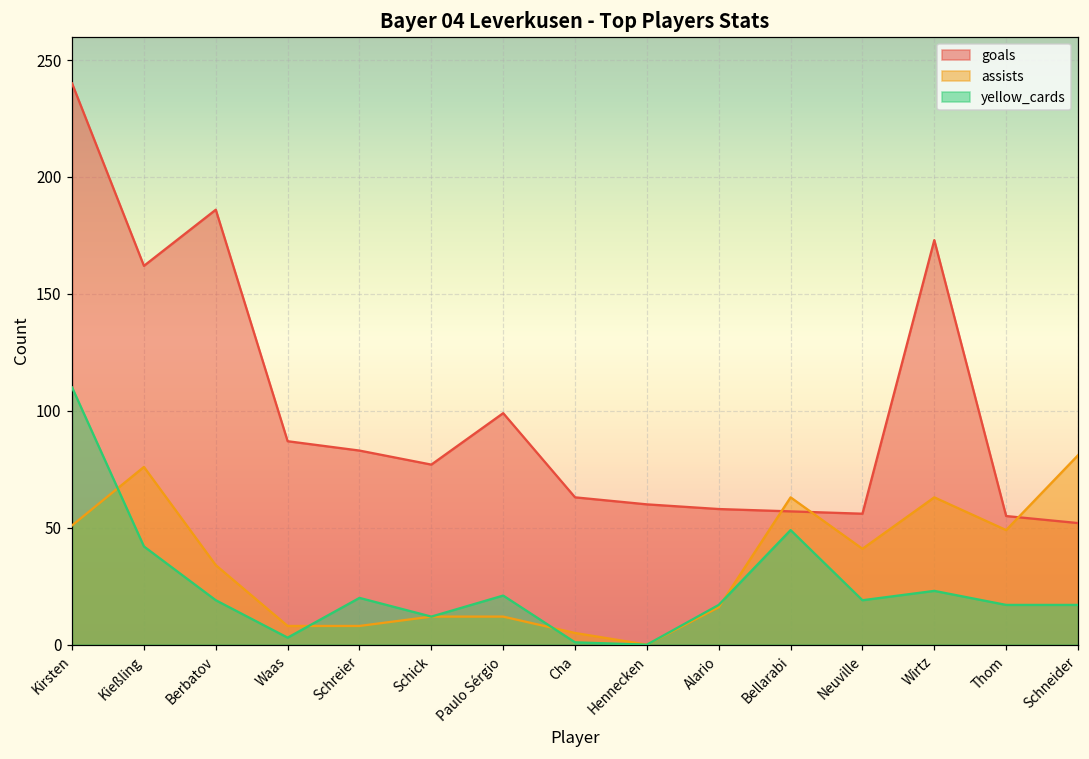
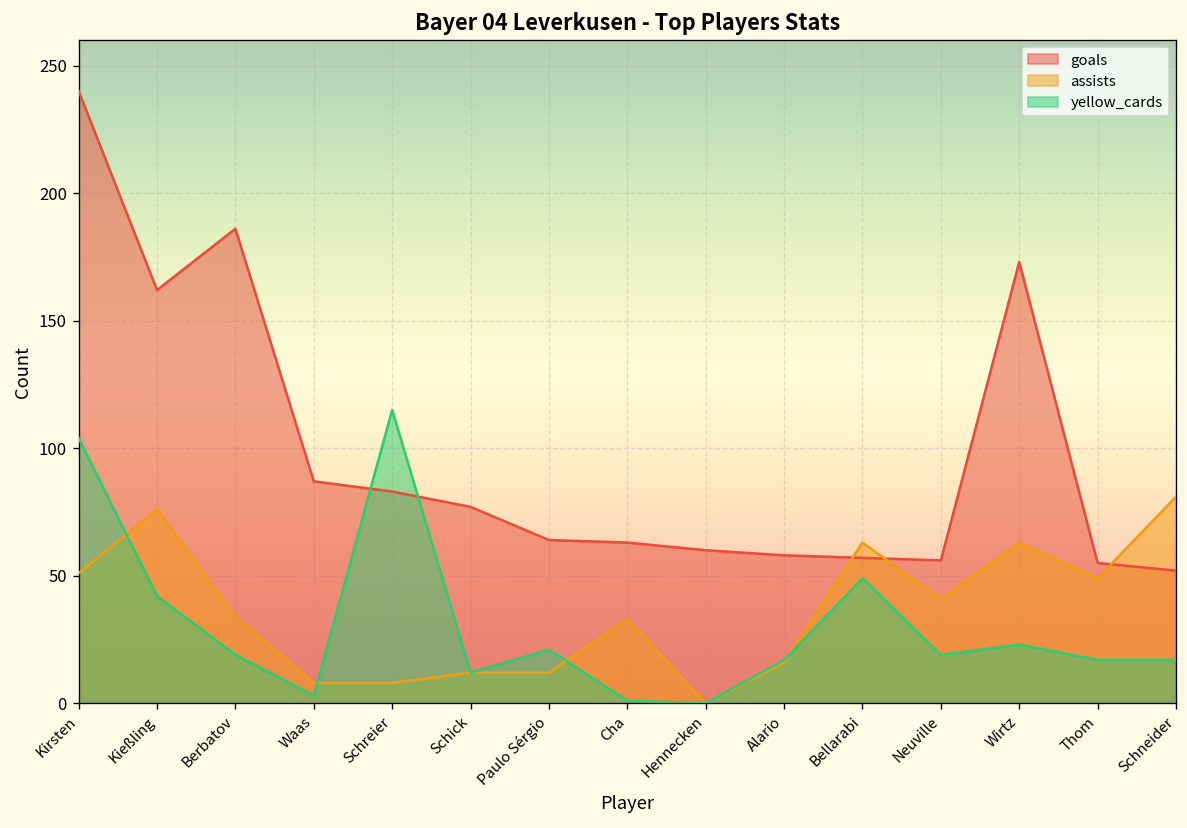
yellow_cards, Kirsten: 110 -> 104
yellow_cards, Schreier: 20 -> 115
goals, Paulo Sérgio: 99 -> 64
assists, Cha: 5 -> 33
